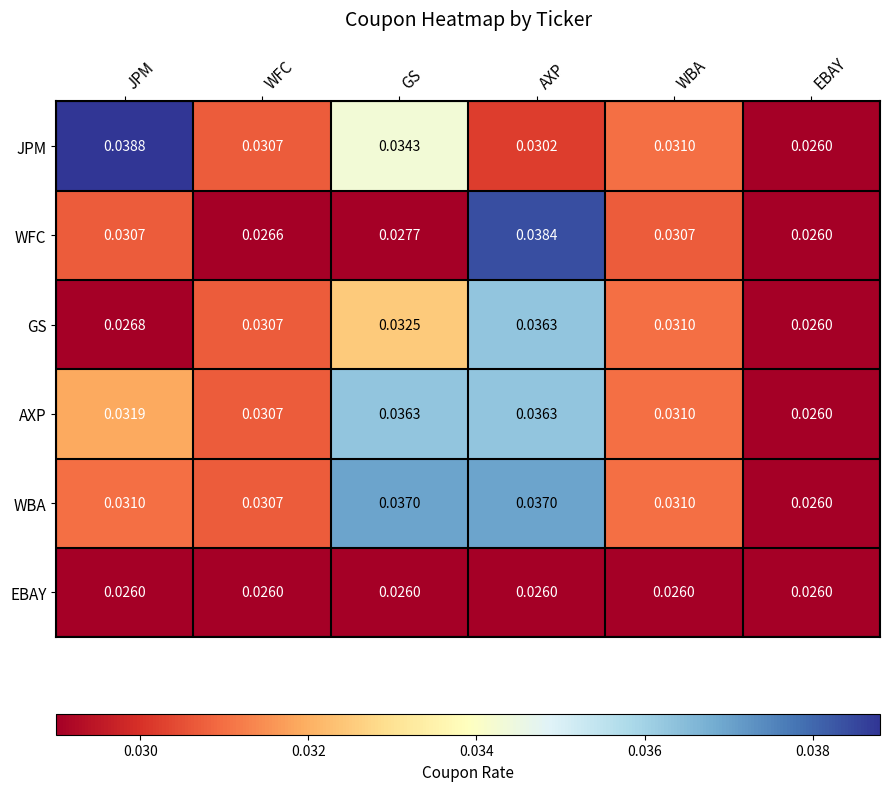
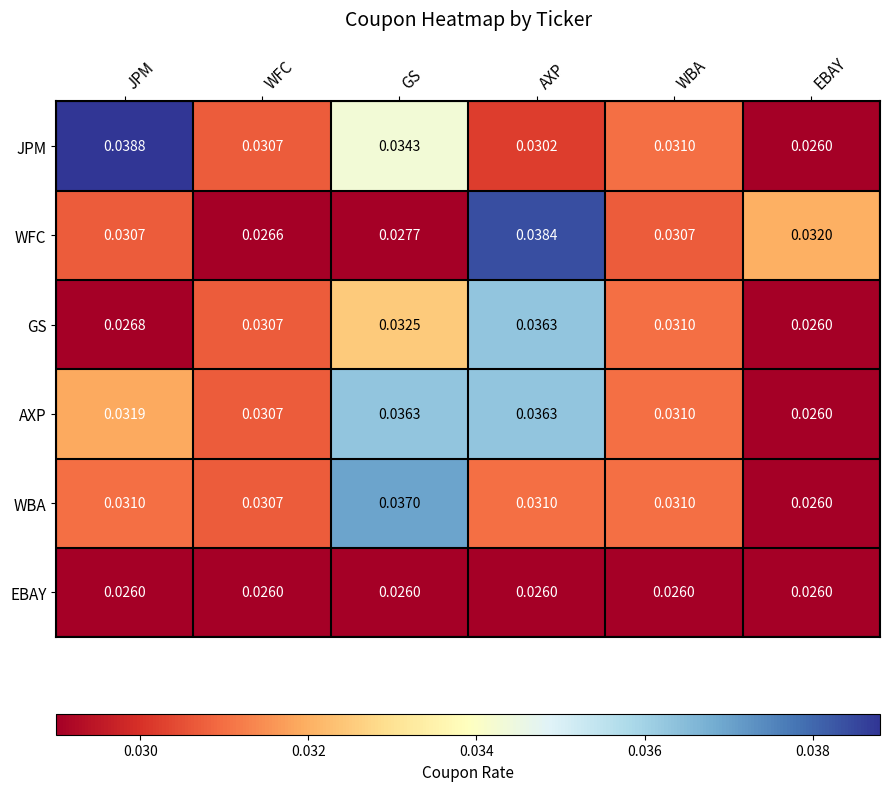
WFC, EBAY: 0.0260 -> 0.0320
WBA, AXP: 0.0370 -> 0.0310
